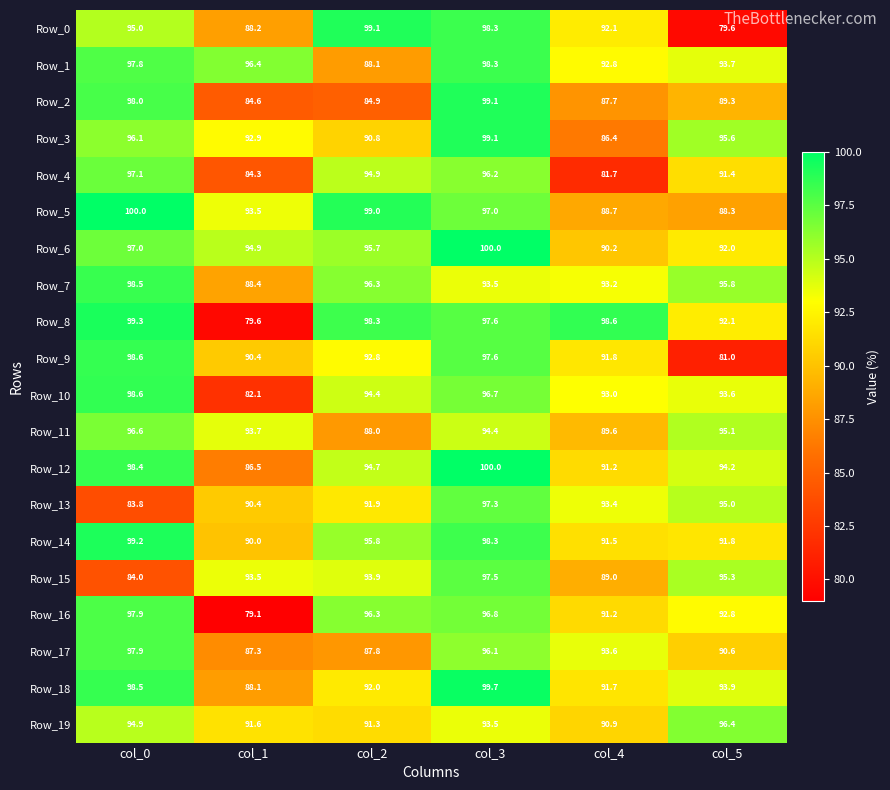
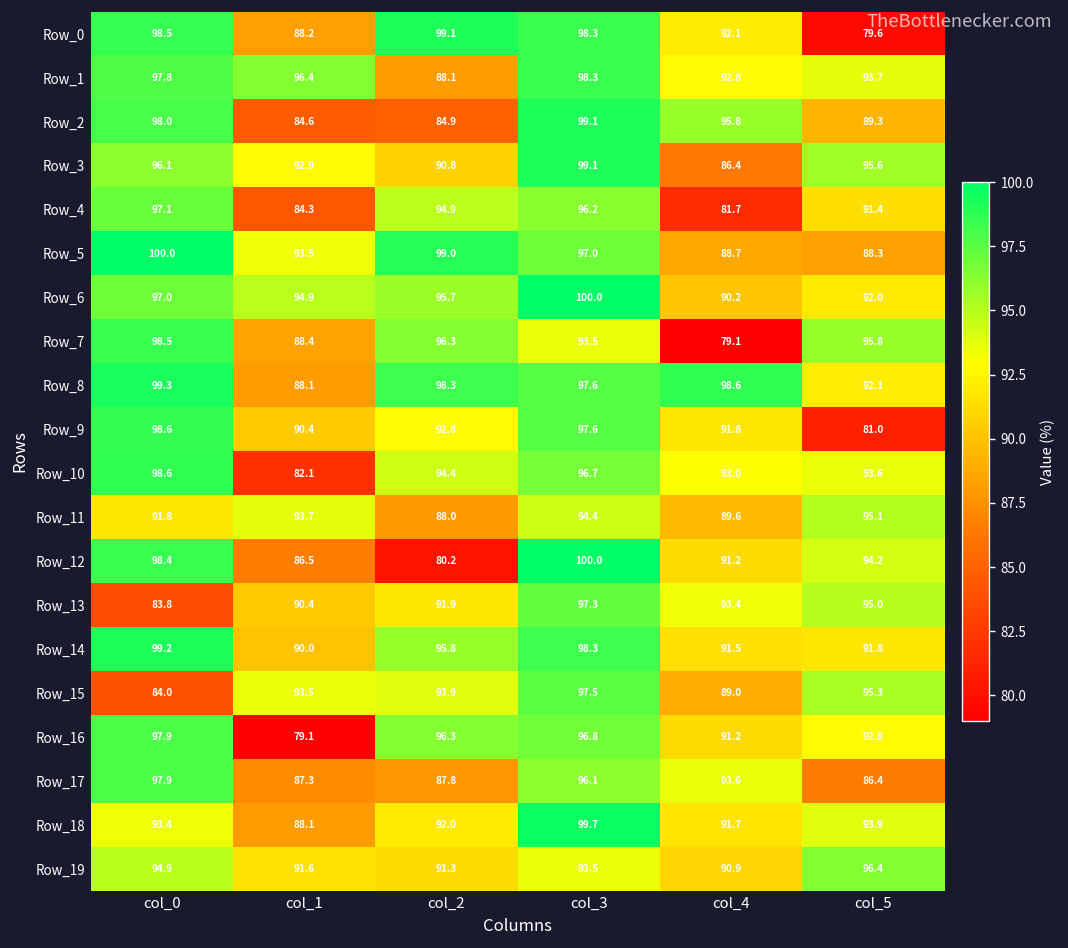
Row_0, col_0: 95.0 -> 98.5
Row_2, col_4: 87.7 -> 95.8
Row_7, col_4: 93.2 -> 79.1
Row_8, col_1: 79.6 -> 88.1
Row_11, col_0: 96.6 -> 91.8
Row_12, col_2: 94.7 -> 80.2
Row_17, col_5: 90.6 -> 86.4
Row_18, col_0: 98.5 -> 93.4
